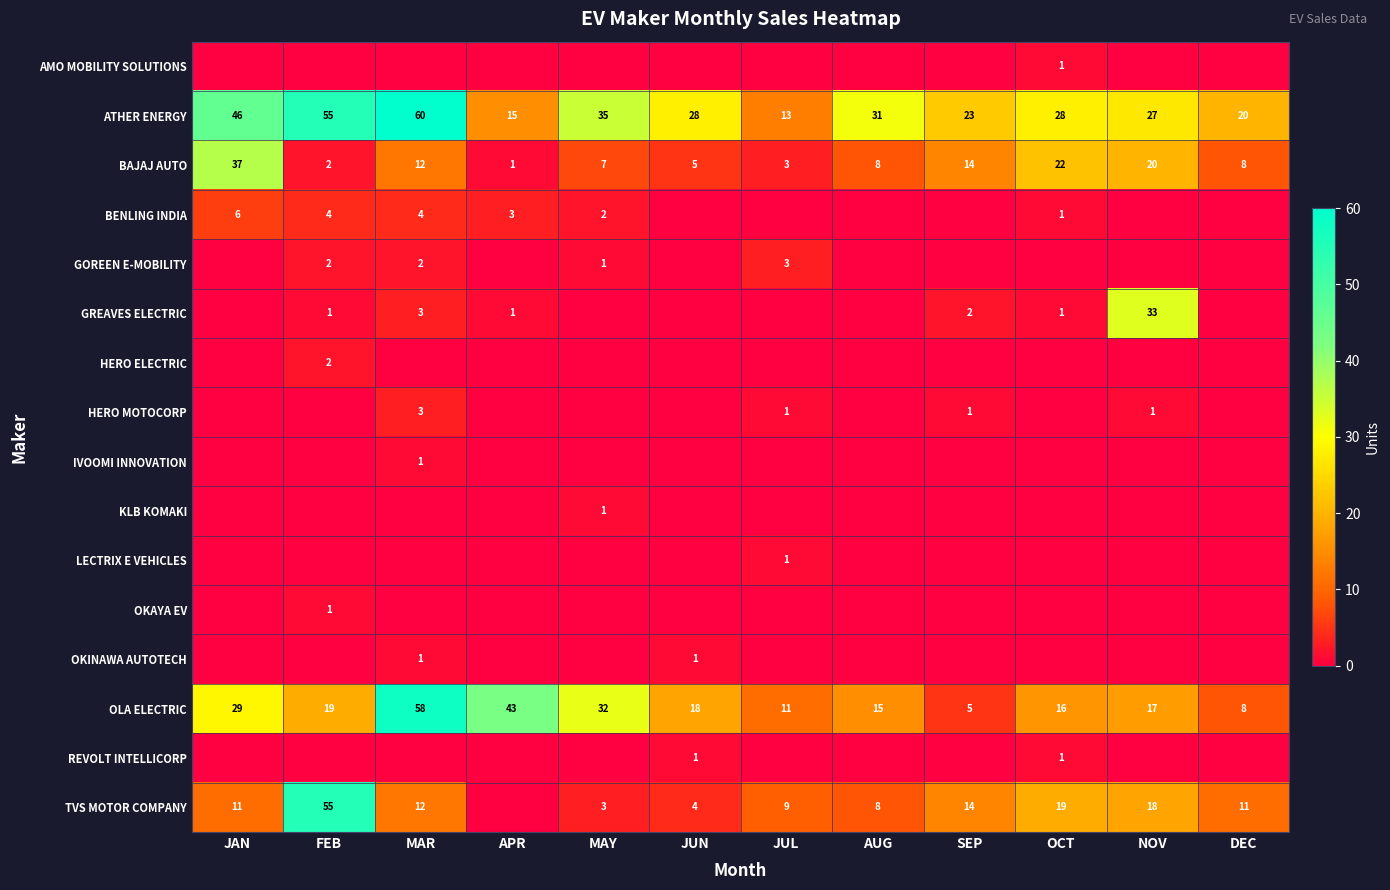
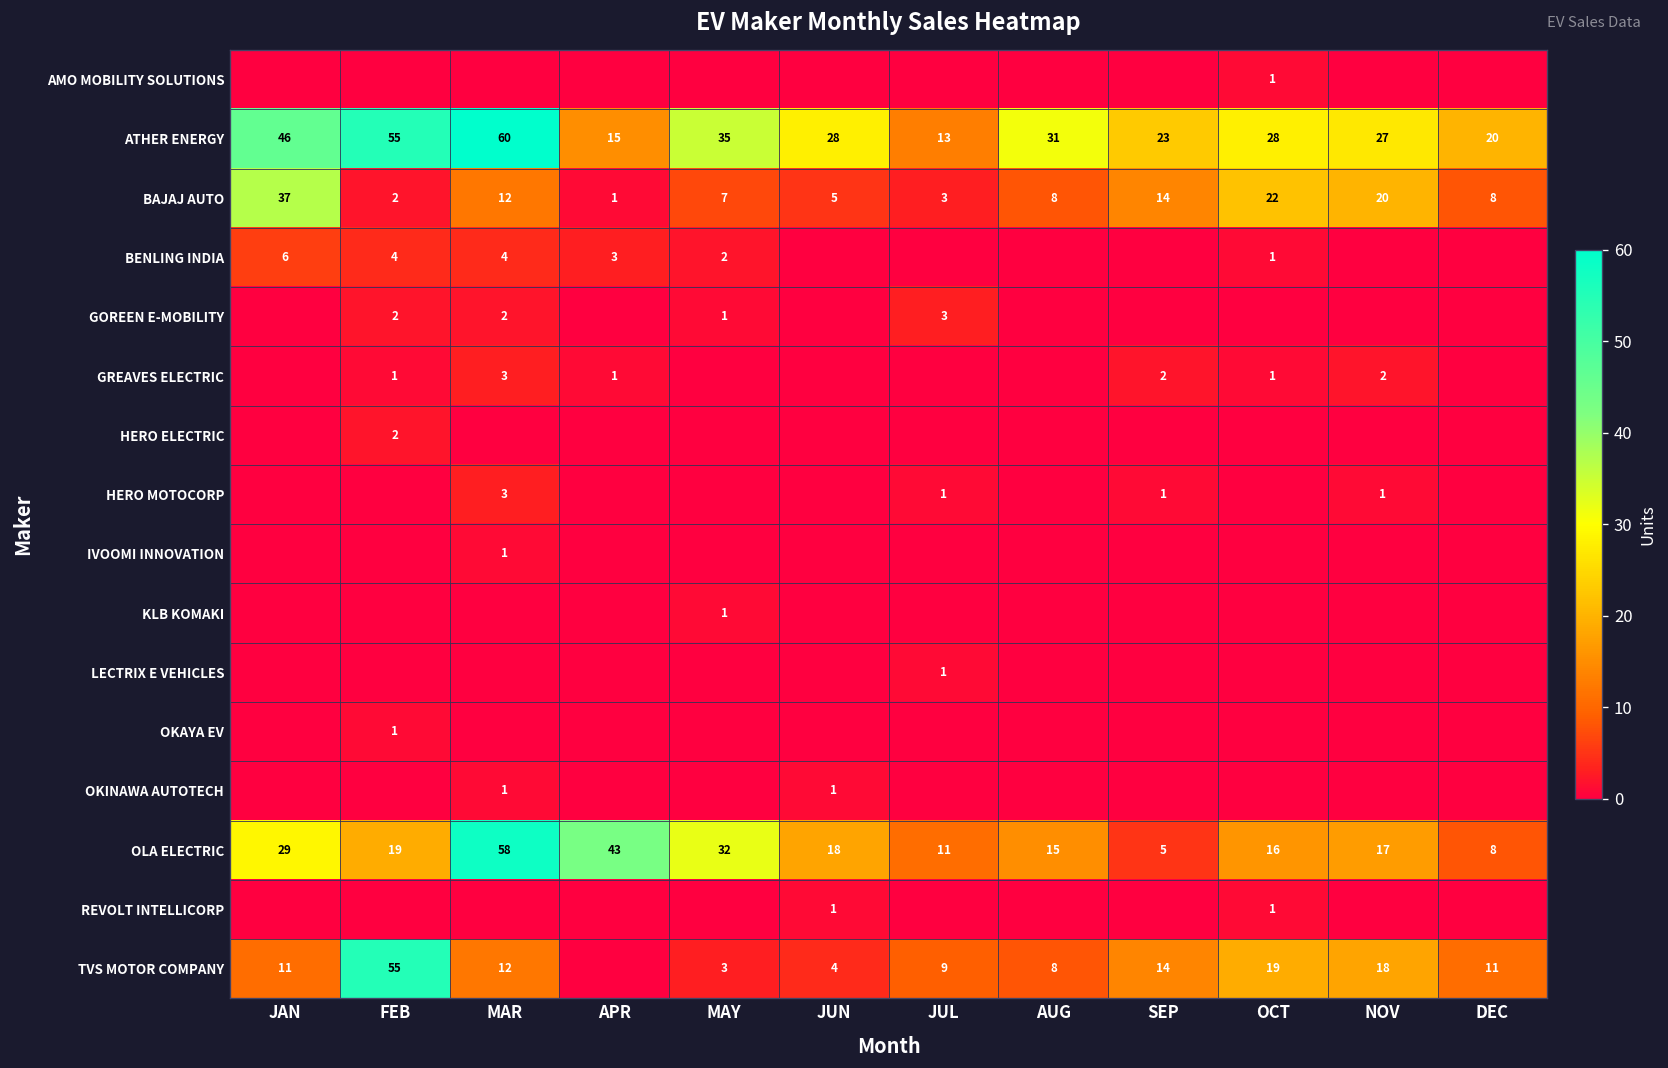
GREAVES ELECTRIC, NOV: 33 -> 2
